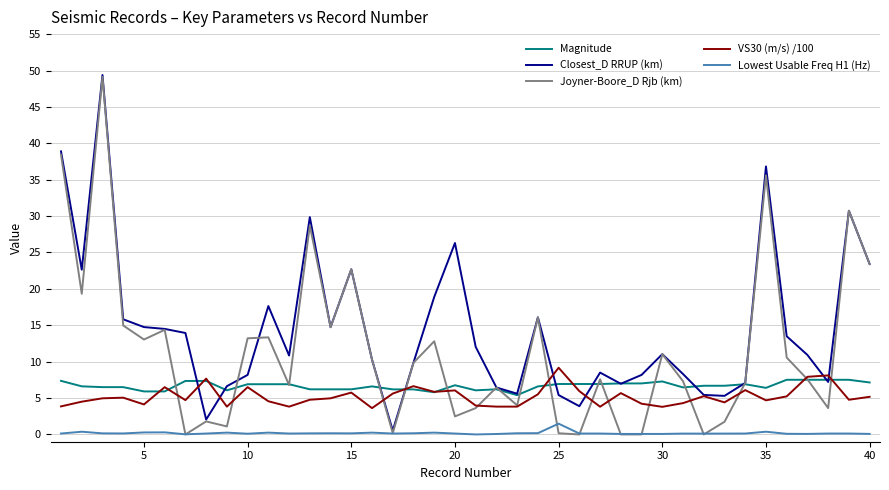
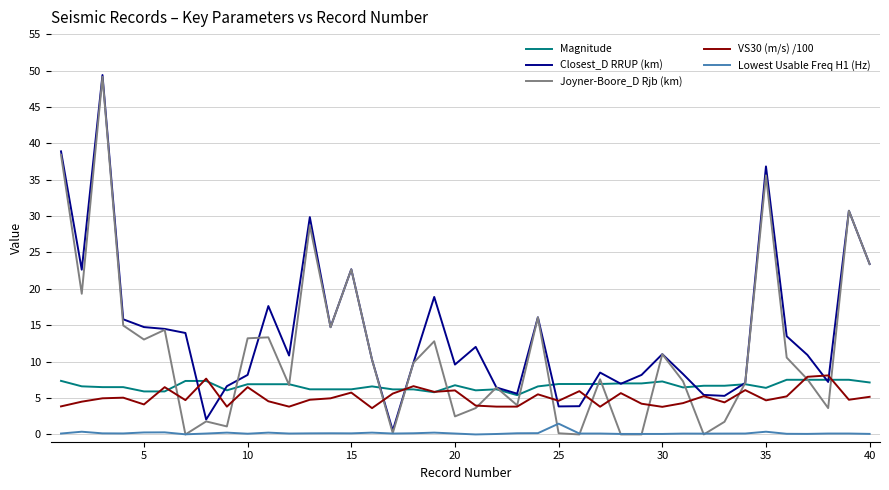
Closest_D RRUP (km), 20: 26 -> 10
Closest_D RRUP (km), 25: 5 -> 4
VS30 (m/s) /100, 25: 9 -> 5
